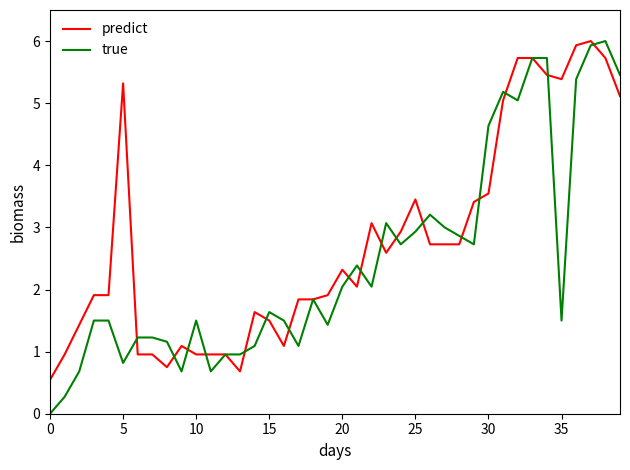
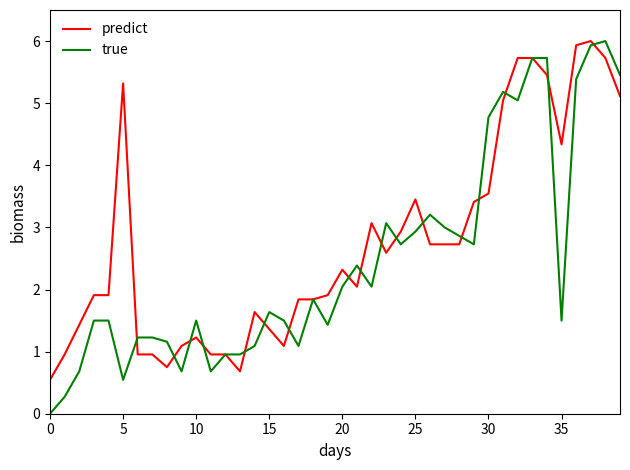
true, 5: 0.8 -> 0.5
predict, 10: 1.0 -> 1.2
predict, 15: 1.5 -> 1.4
true, 30: 4.6 -> 4.8
predict, 35: 5.4 -> 4.3
